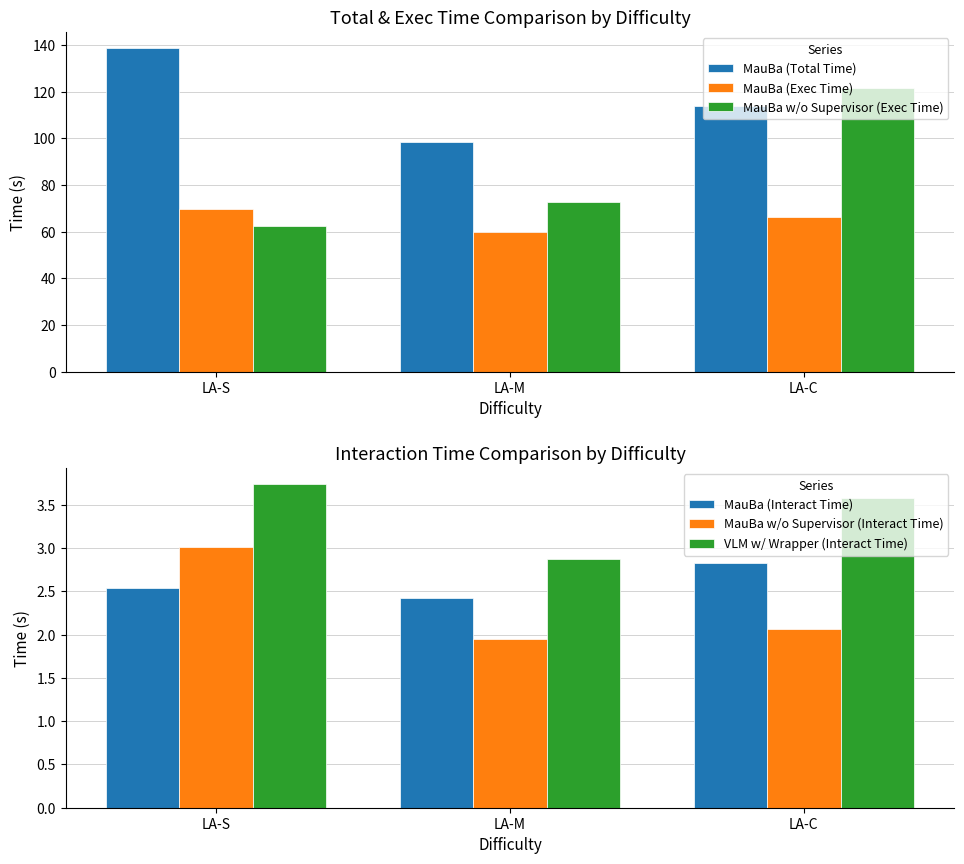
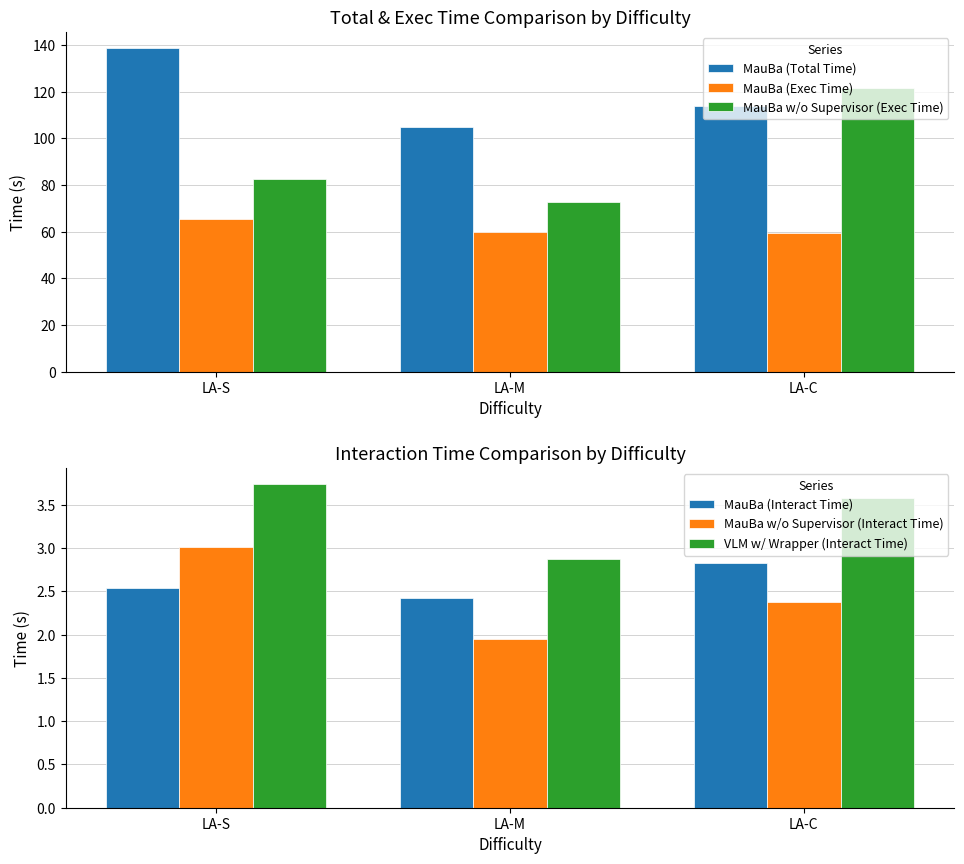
Total & Exec Time Comparison by Difficulty, MauBa (Exec Time), LA-S: 69 -> 65
Total & Exec Time Comparison by Difficulty, MauBa w/o Supervisor (Exec Time), LA-S: 63 -> 83
Total & Exec Time Comparison by Difficulty, MauBa (Total Time), LA-M: 98 -> 105
Total & Exec Time Comparison by Difficulty, MauBa (Exec Time), LA-C: 66 -> 59
Interaction Time Comparison by Difficulty, MauBa w/o Supervisor (Interact Time), LA-C: 2.1 -> 2.4
